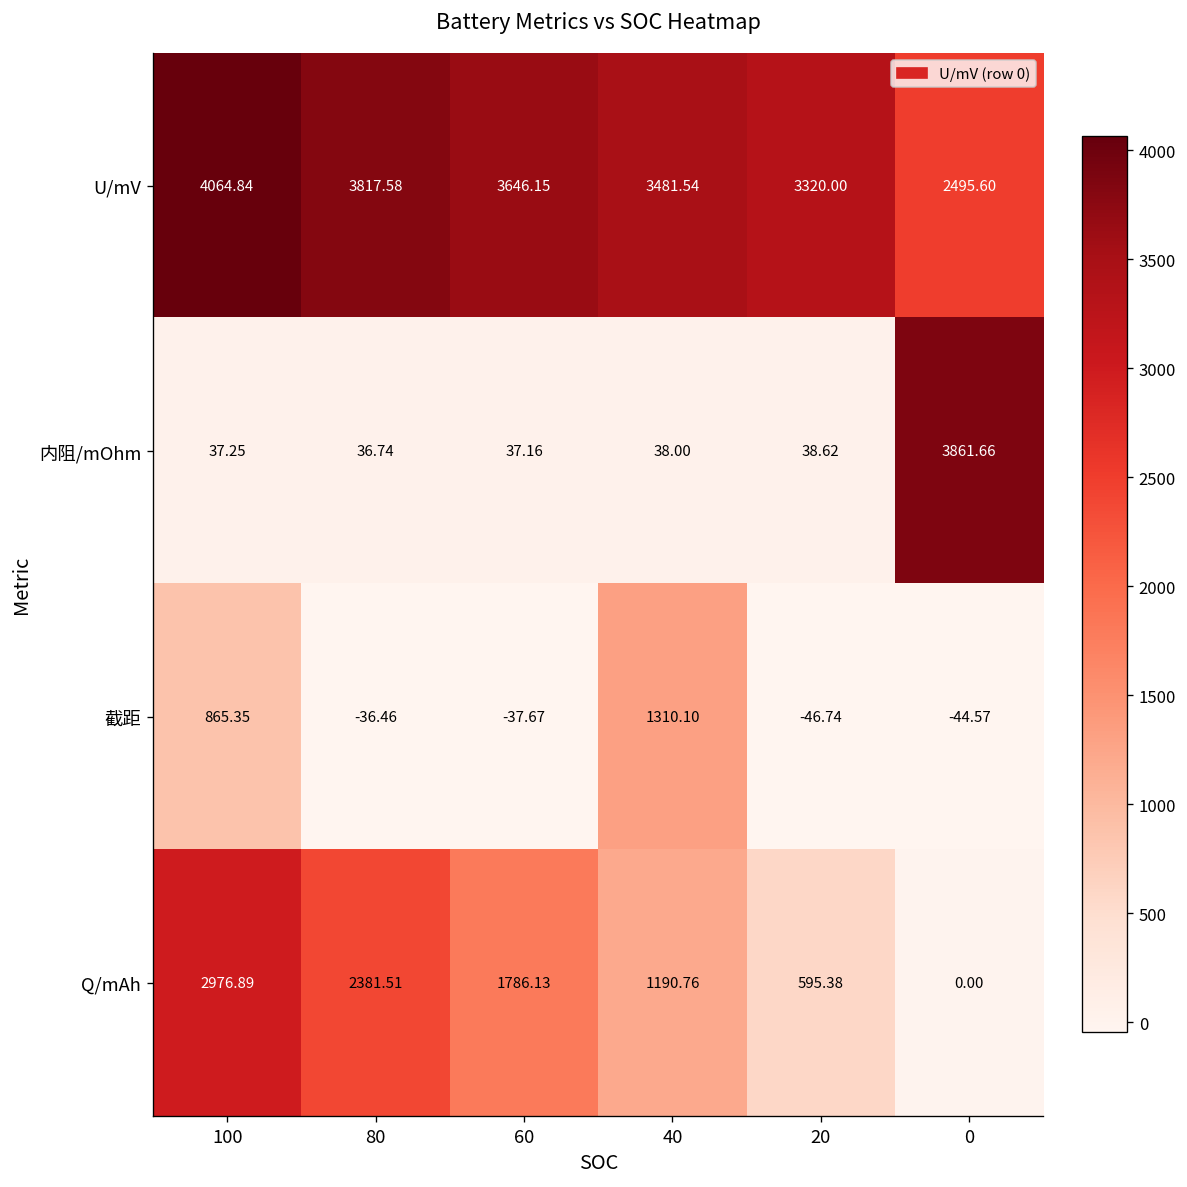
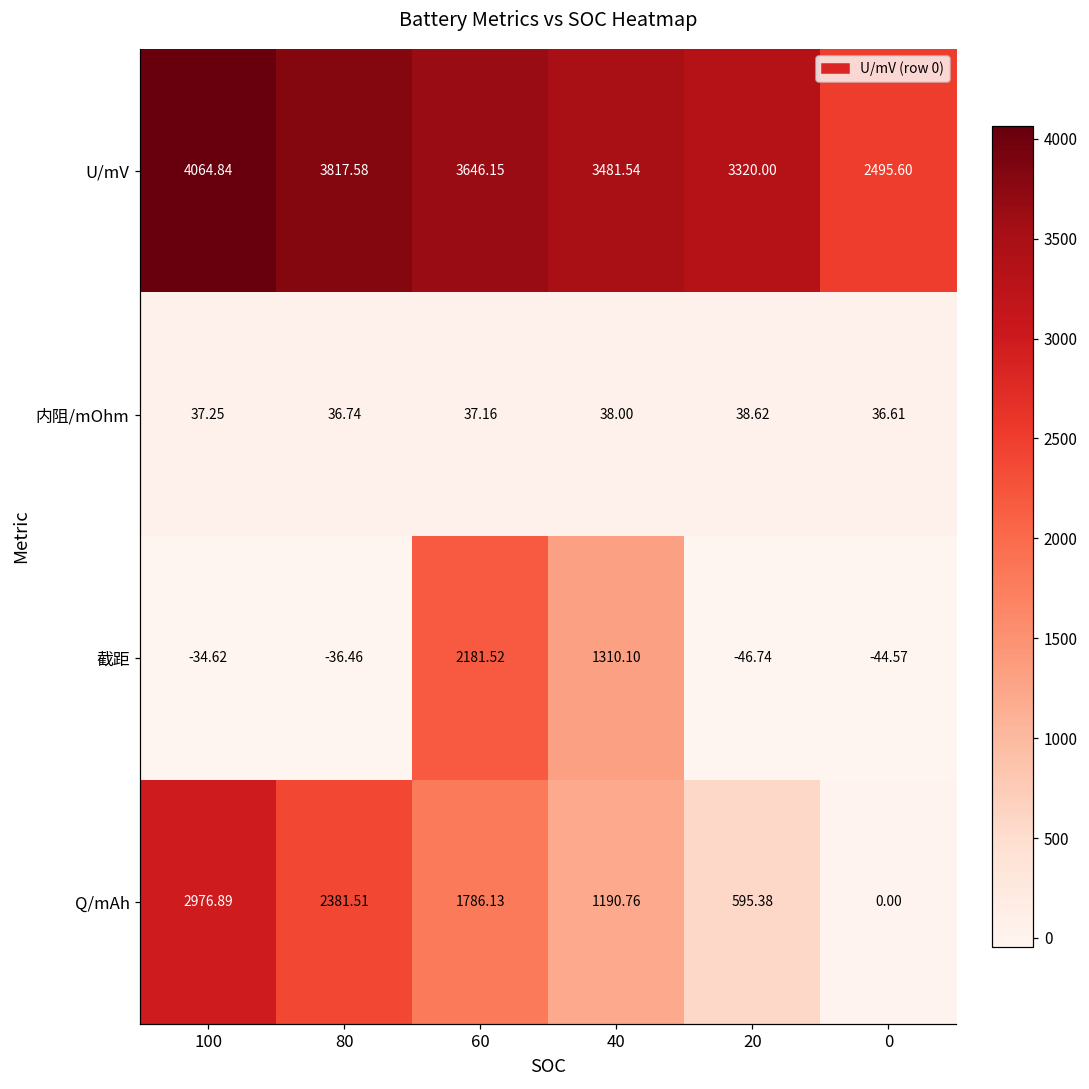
内阻/mOhm, 0: 3861.66 -> 36.61
截距, 100: 865.35 -> -34.62
截距, 60: -37.67 -> 2181.52
